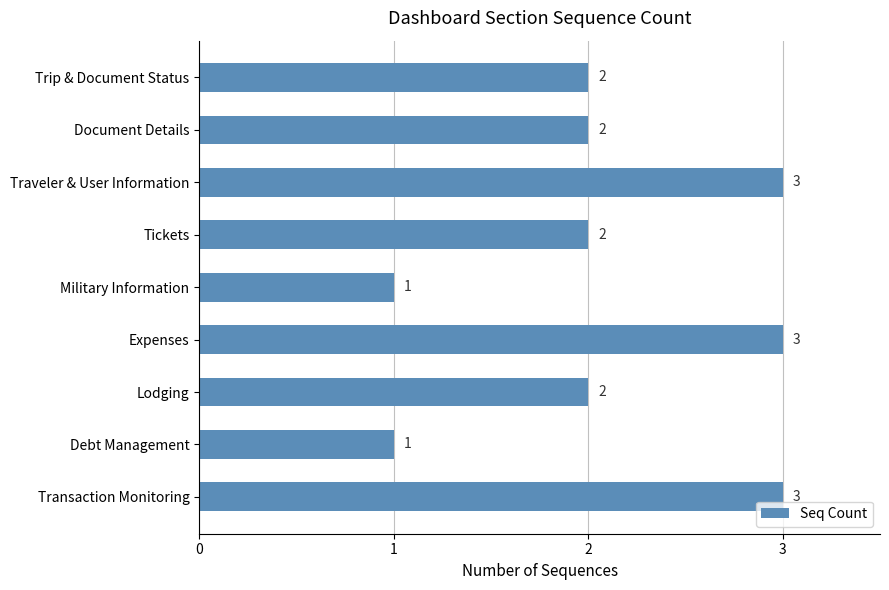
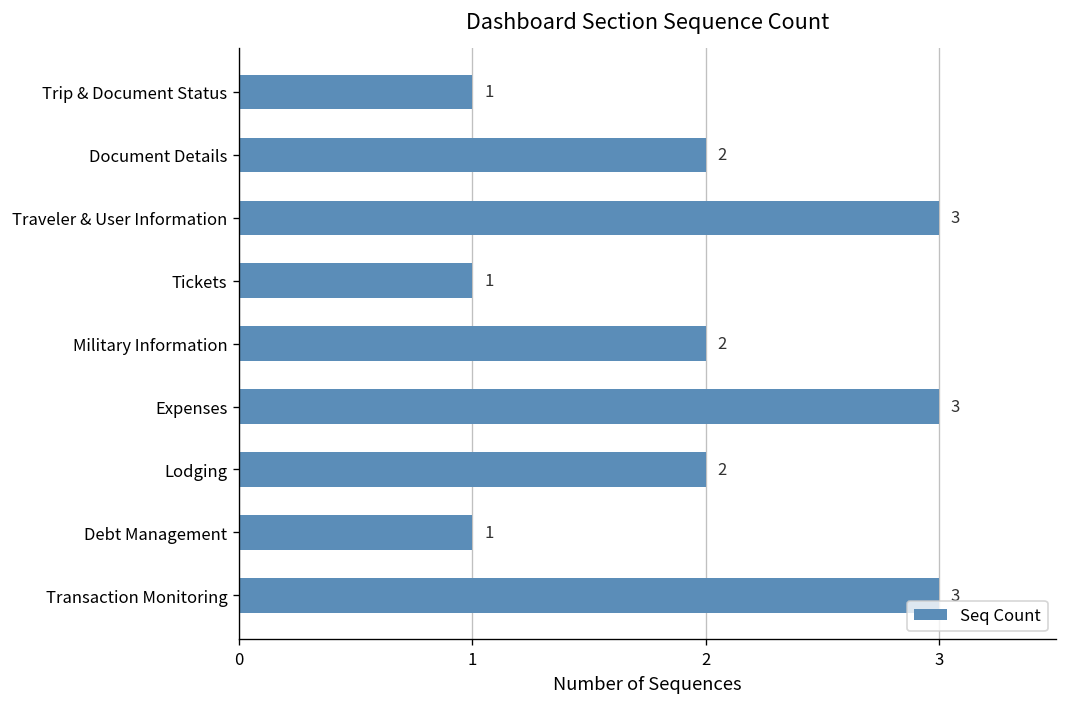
Trip & Document Status: 2 -> 1
Tickets: 2 -> 1
Military Information: 1 -> 2
